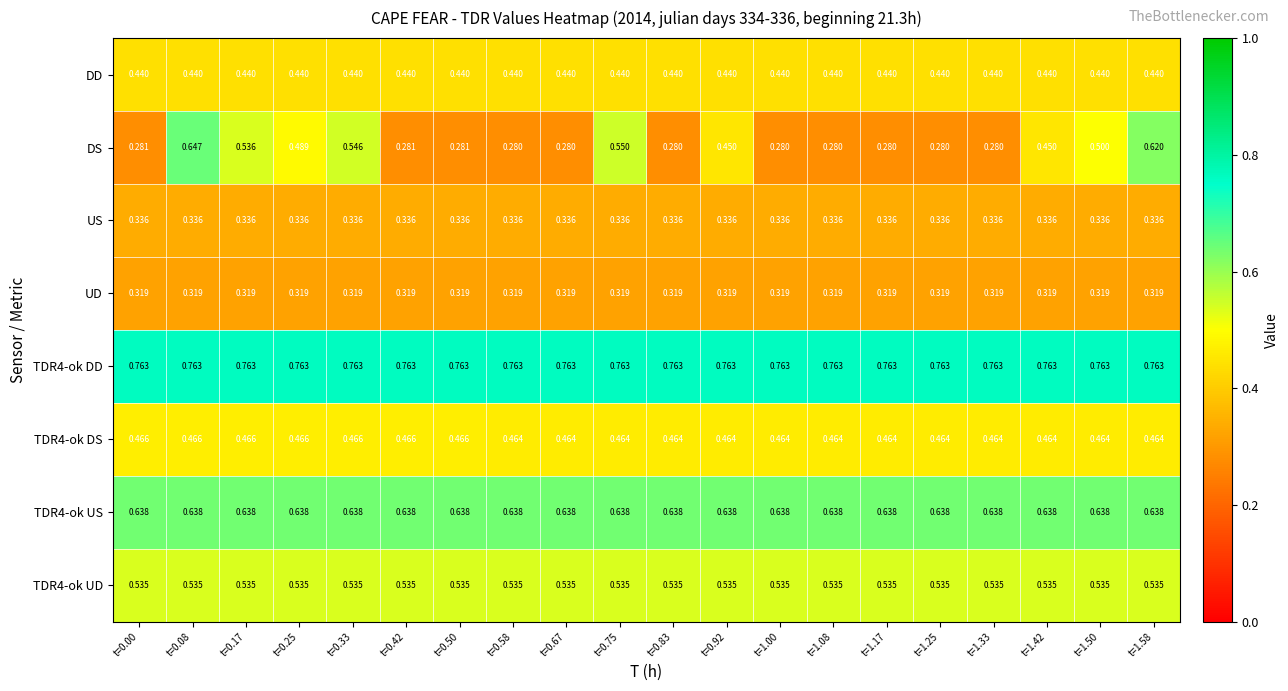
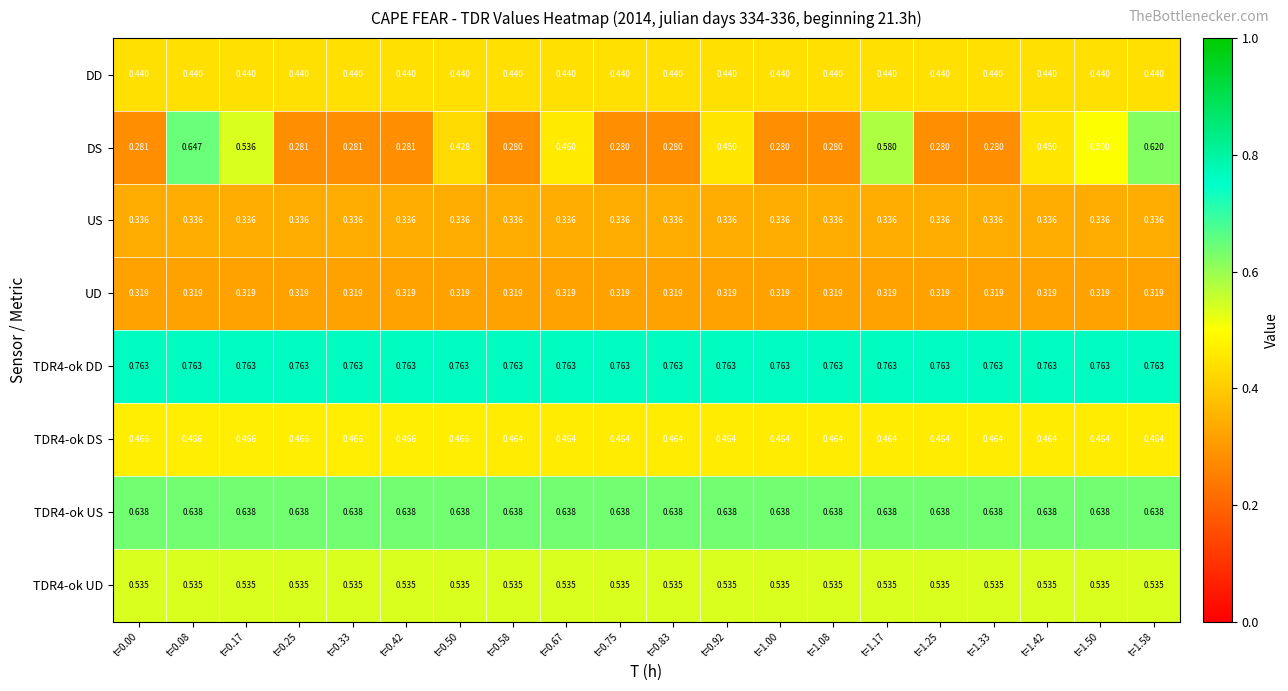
DS, t=0.25: 0.489 -> 0.281
DS, t=0.33: 0.546 -> 0.281
DS, t=0.50: 0.281 -> 0.428
DS, t=0.67: 0.280 -> 0.460
DS, t=0.75: 0.550 -> 0.280
DS, t=1.17: 0.280 -> 0.580
